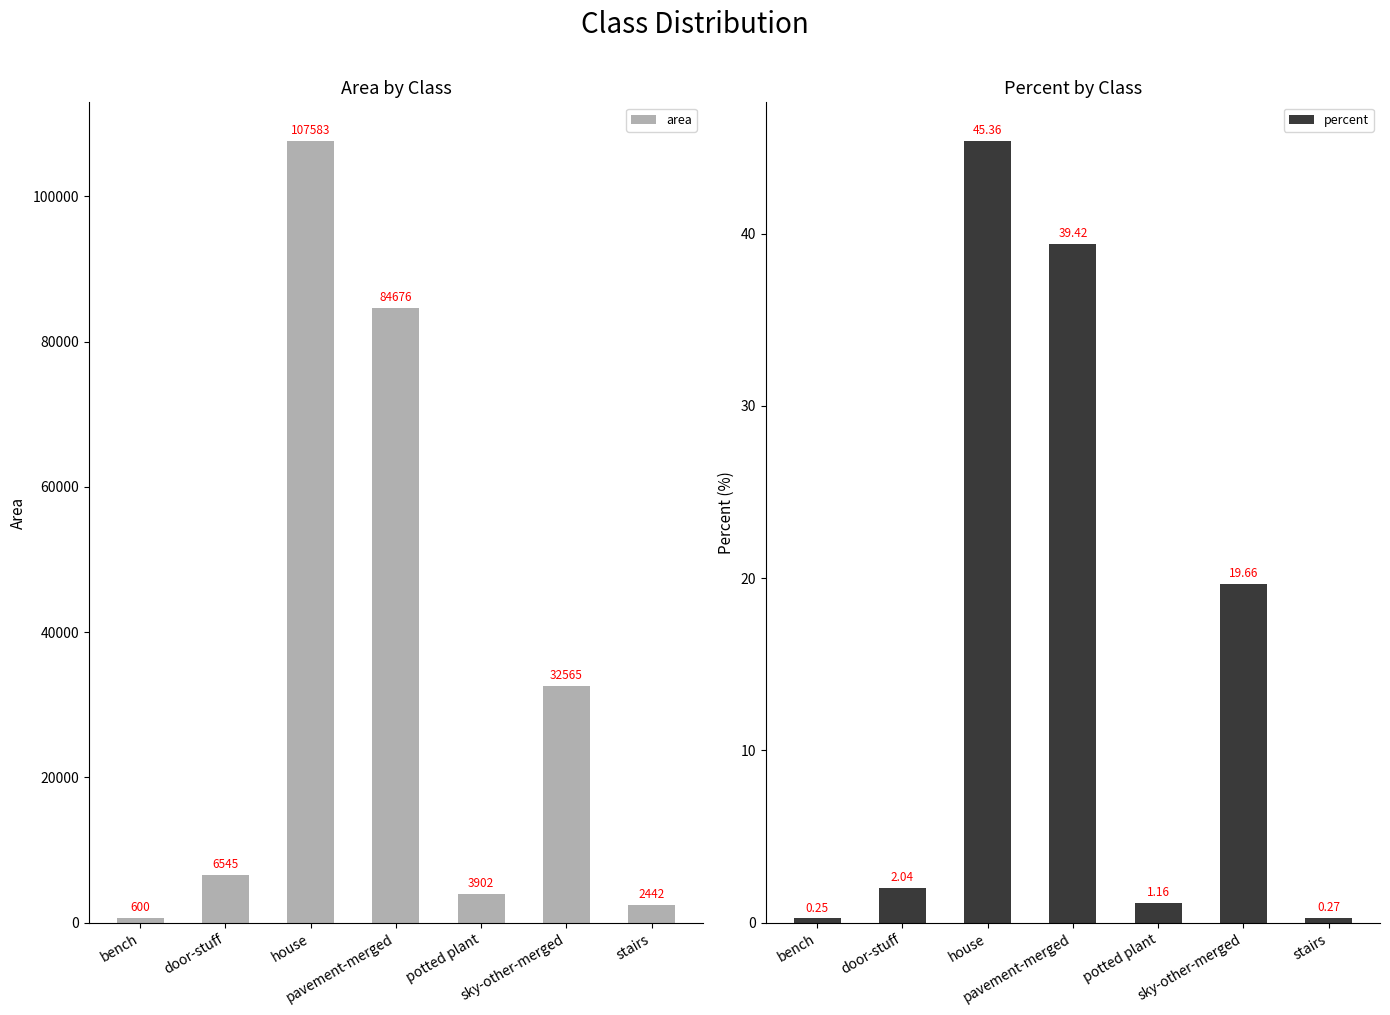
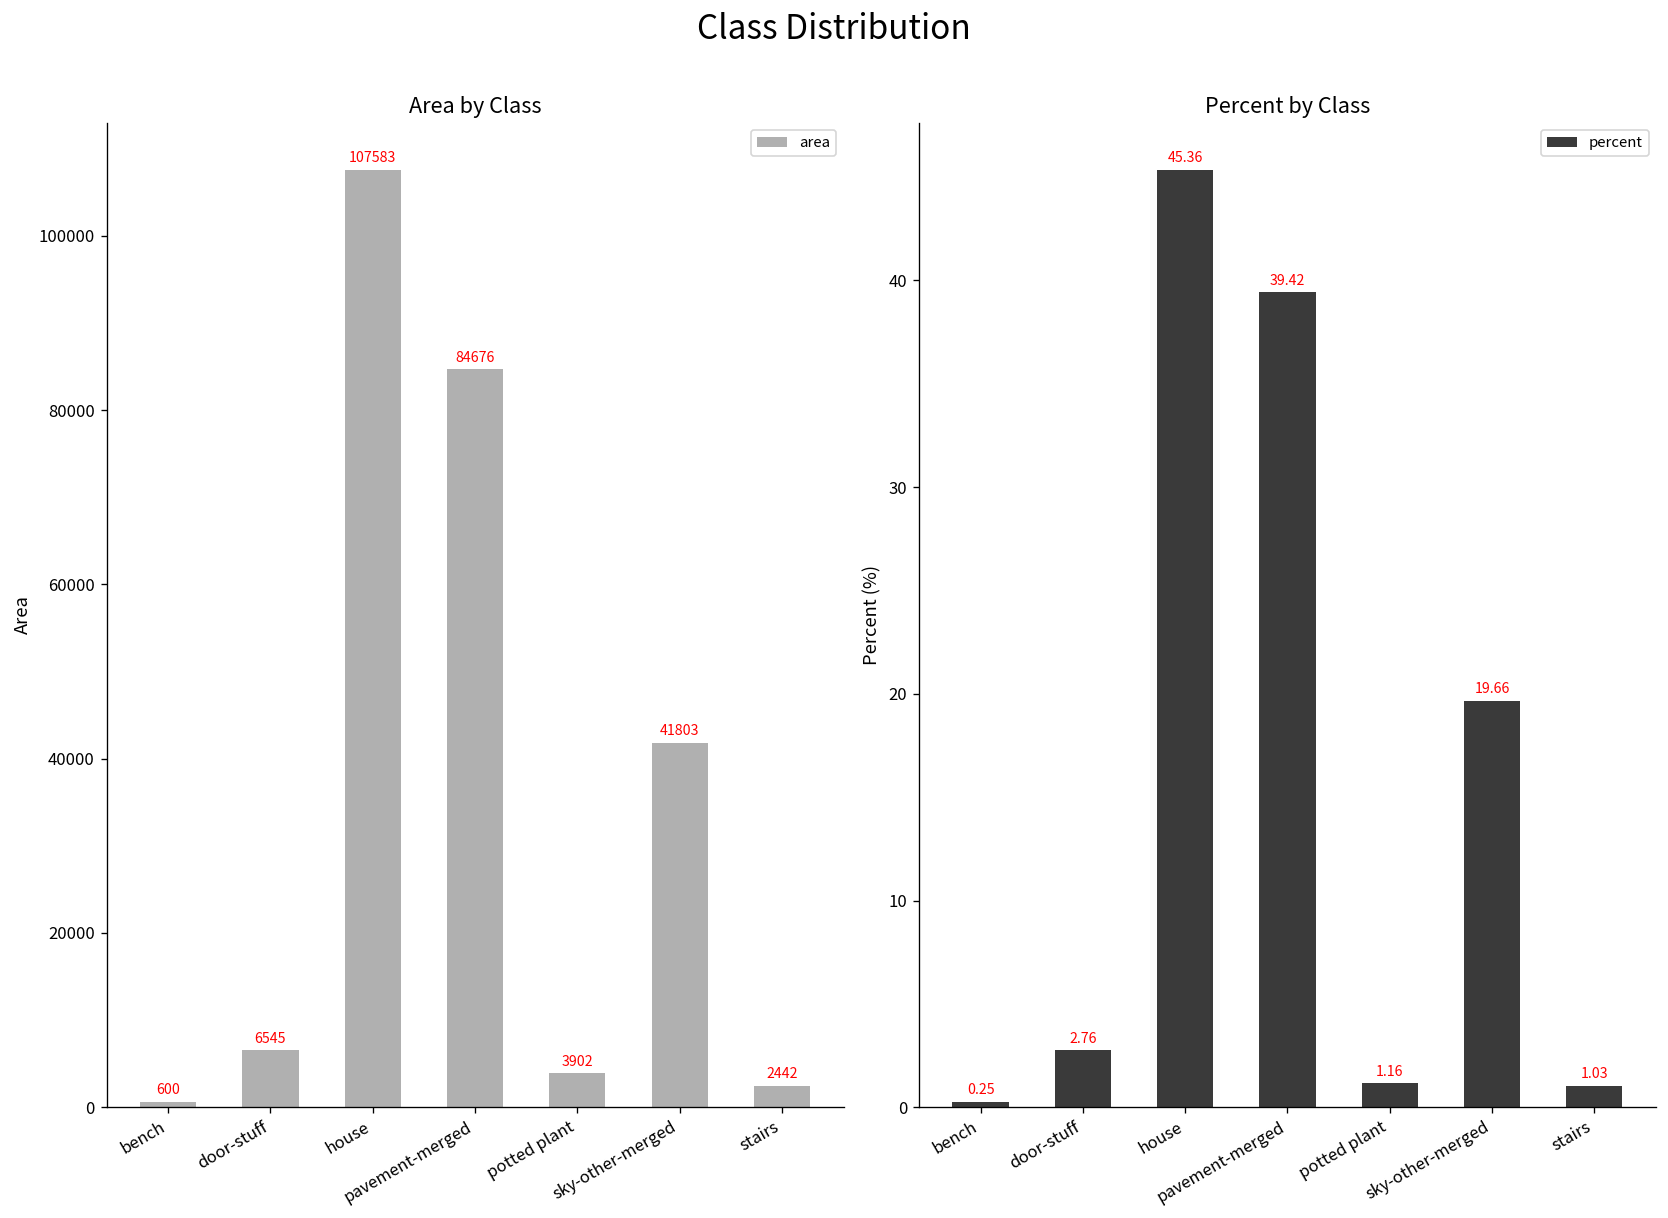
Area by Class, sky-other-merged: 32565 -> 41803
Percent by Class, door-stuff: 2.04 -> 2.76
Percent by Class, stairs: 0.27 -> 1.03
